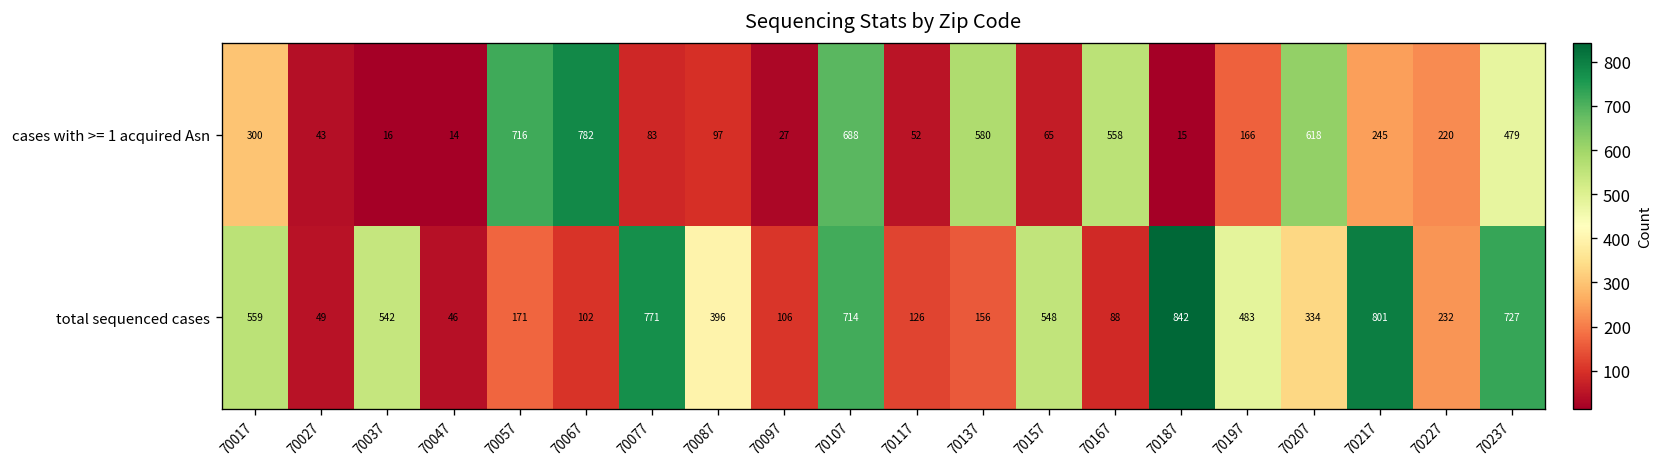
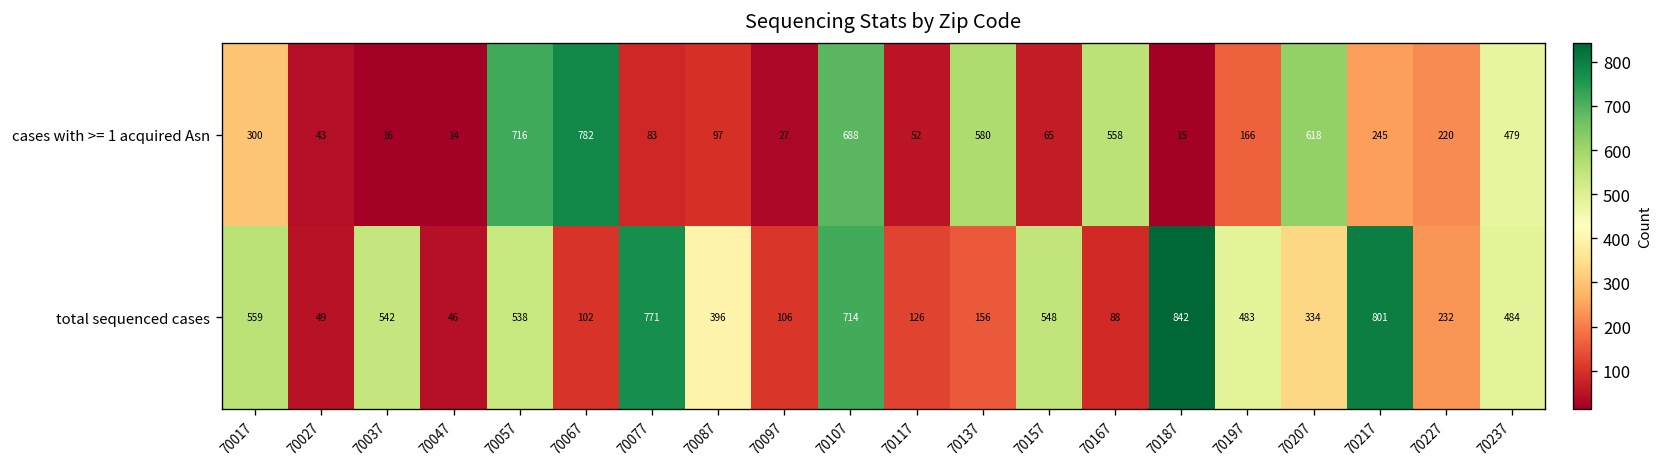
total sequenced cases, 70057: 171 -> 538
total sequenced cases, 70237: 727 -> 484
